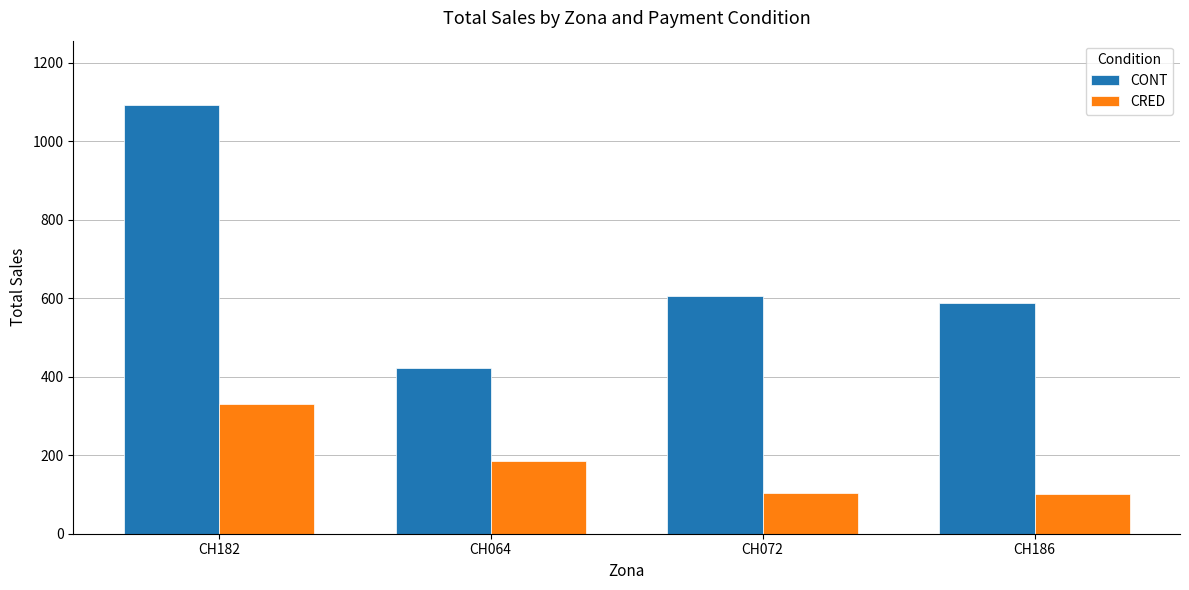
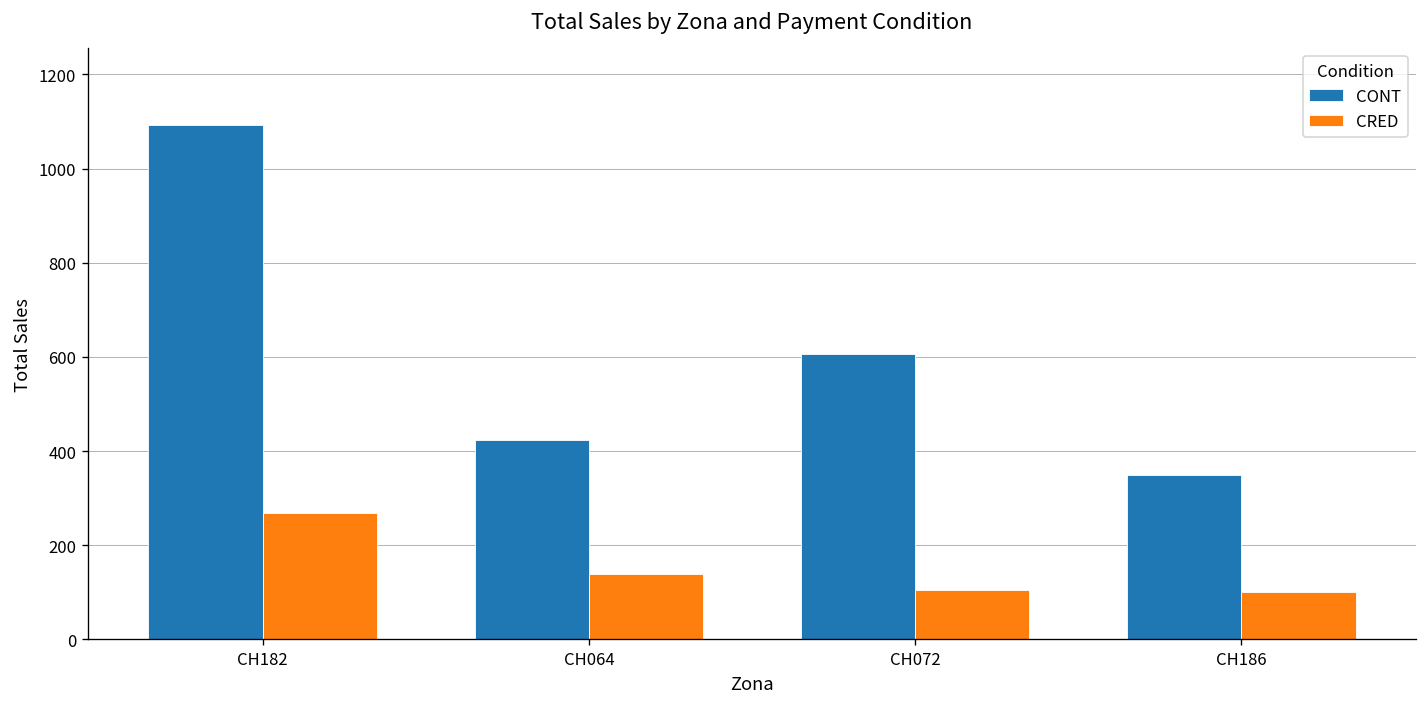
CRED, CH182: 330 -> 270
CRED, CH064: 190 -> 140
CONT, CH186: 590 -> 350
